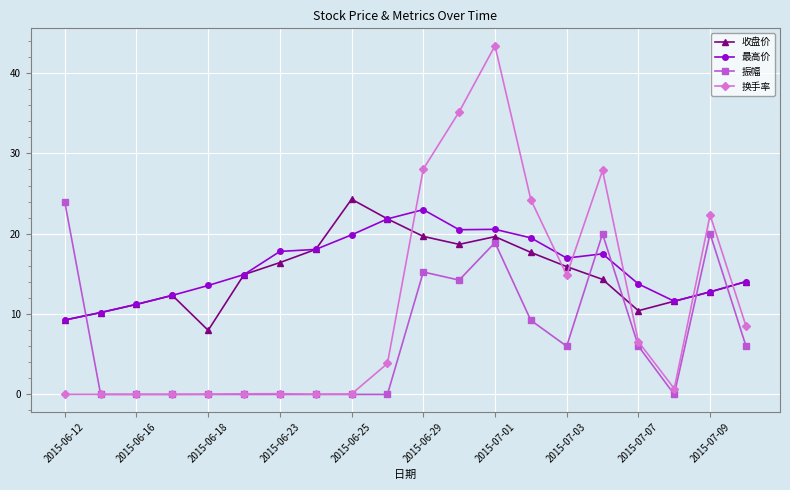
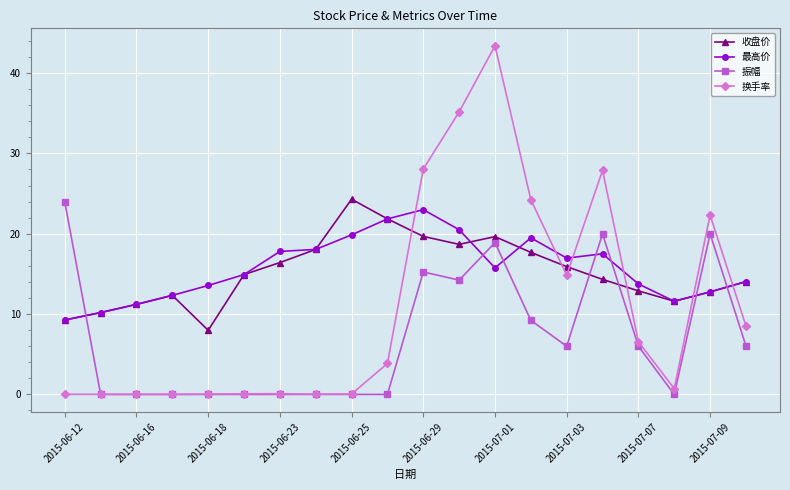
最高价, 2015-07-01: 21 -> 16
收盘价, 2015-07-07: 10 -> 13
